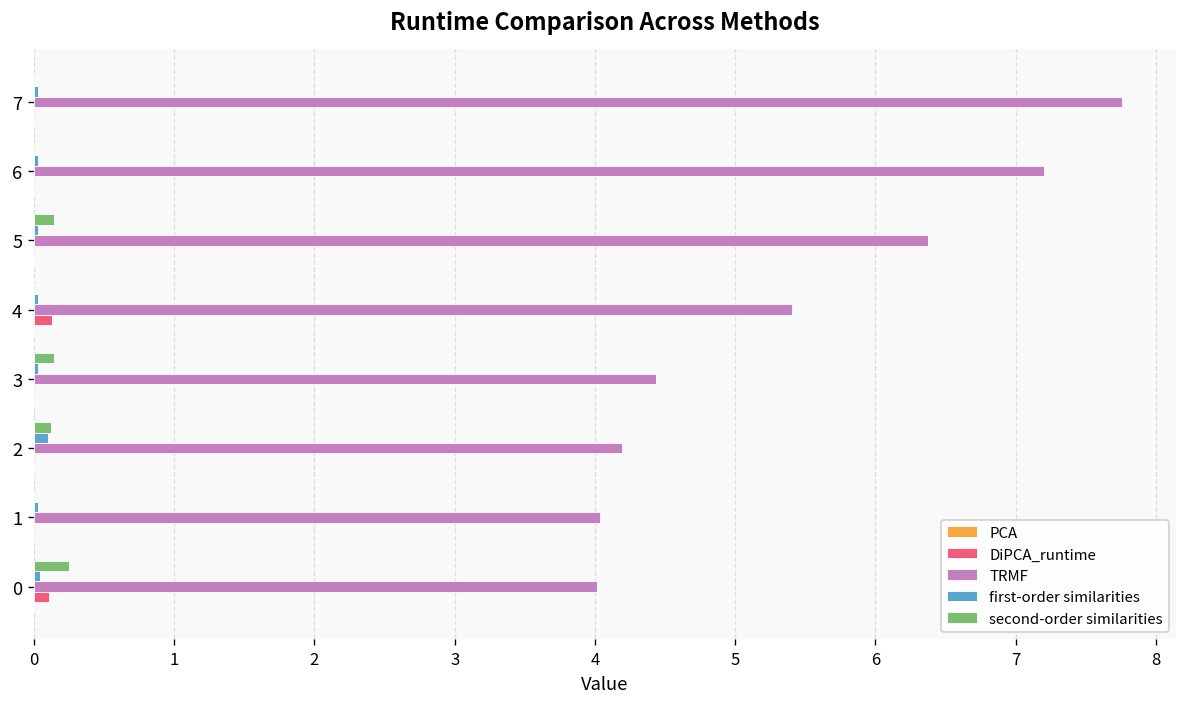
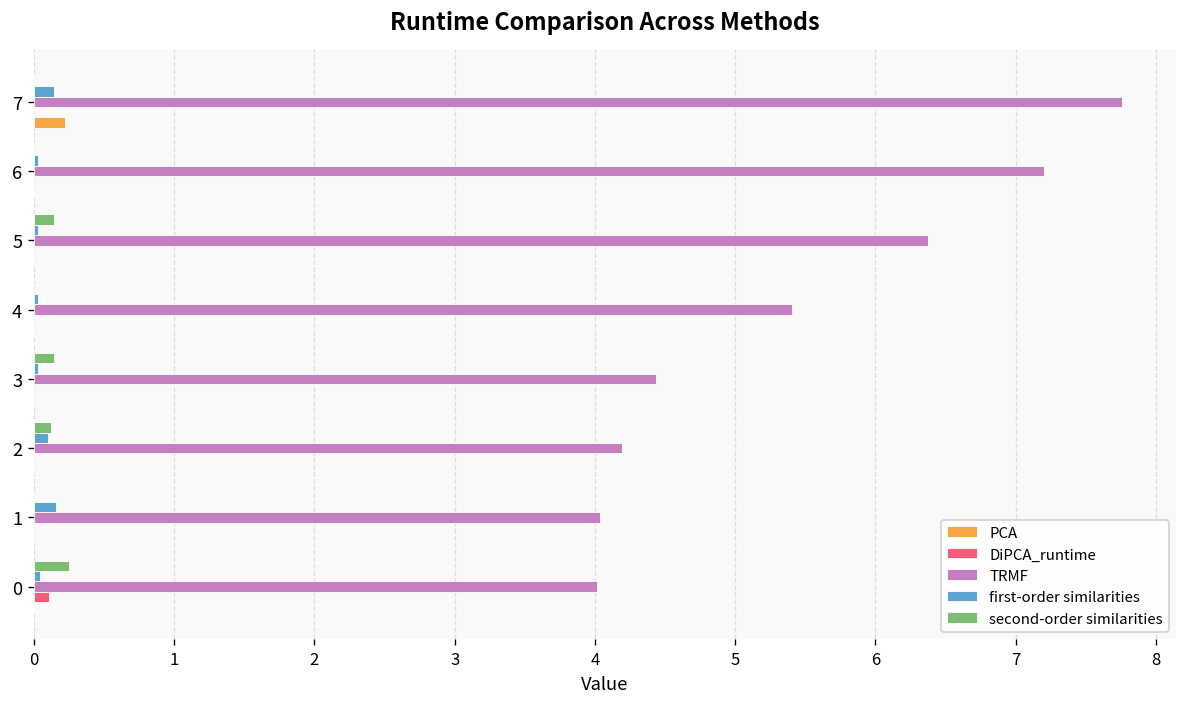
first-order similarities, 7: 0.03 -> 0.14
PCA, 7: 0.00 -> 0.22
DiPCA_runtime, 4: 0.13 -> 0.01
first-order similarities, 1: 0.03 -> 0.15
